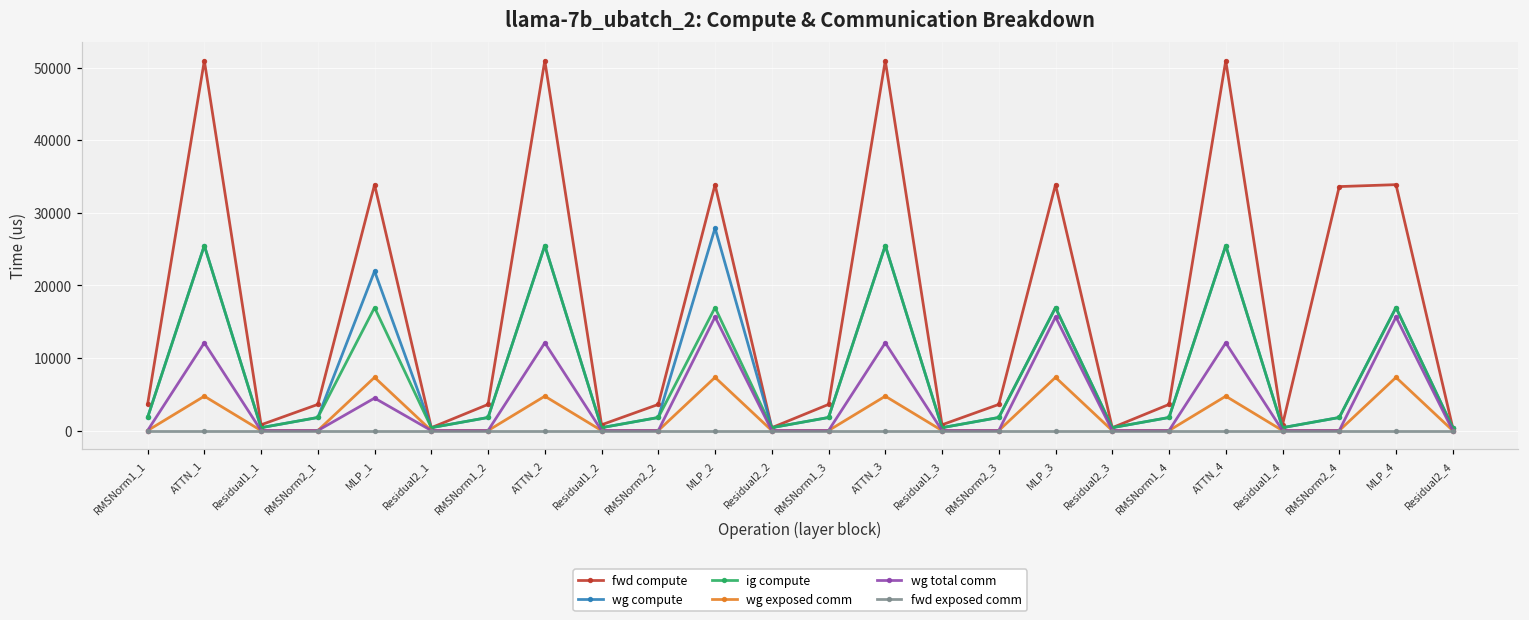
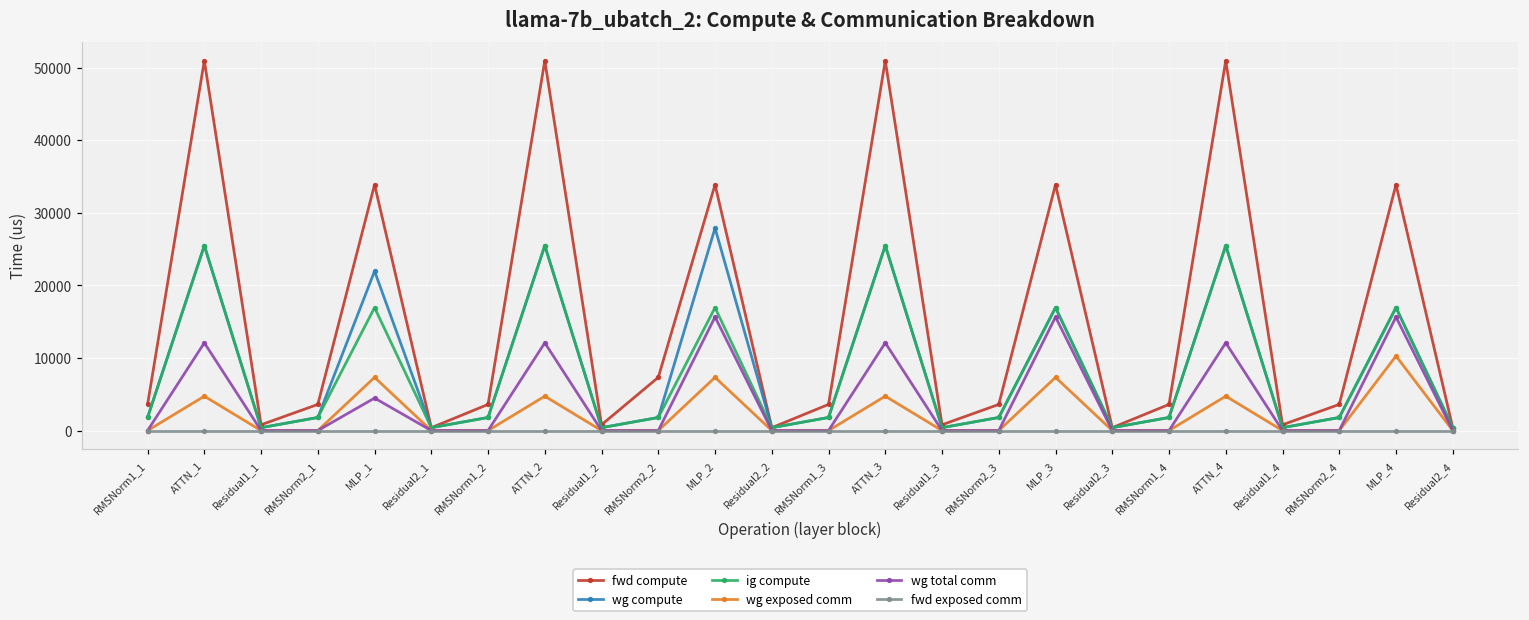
fwd compute, RMSNorm2_2: 4000 -> 7000
fwd compute, RMSNorm2_4: 34000 -> 4000
wg exposed comm, MLP_4: 7000 -> 10000
